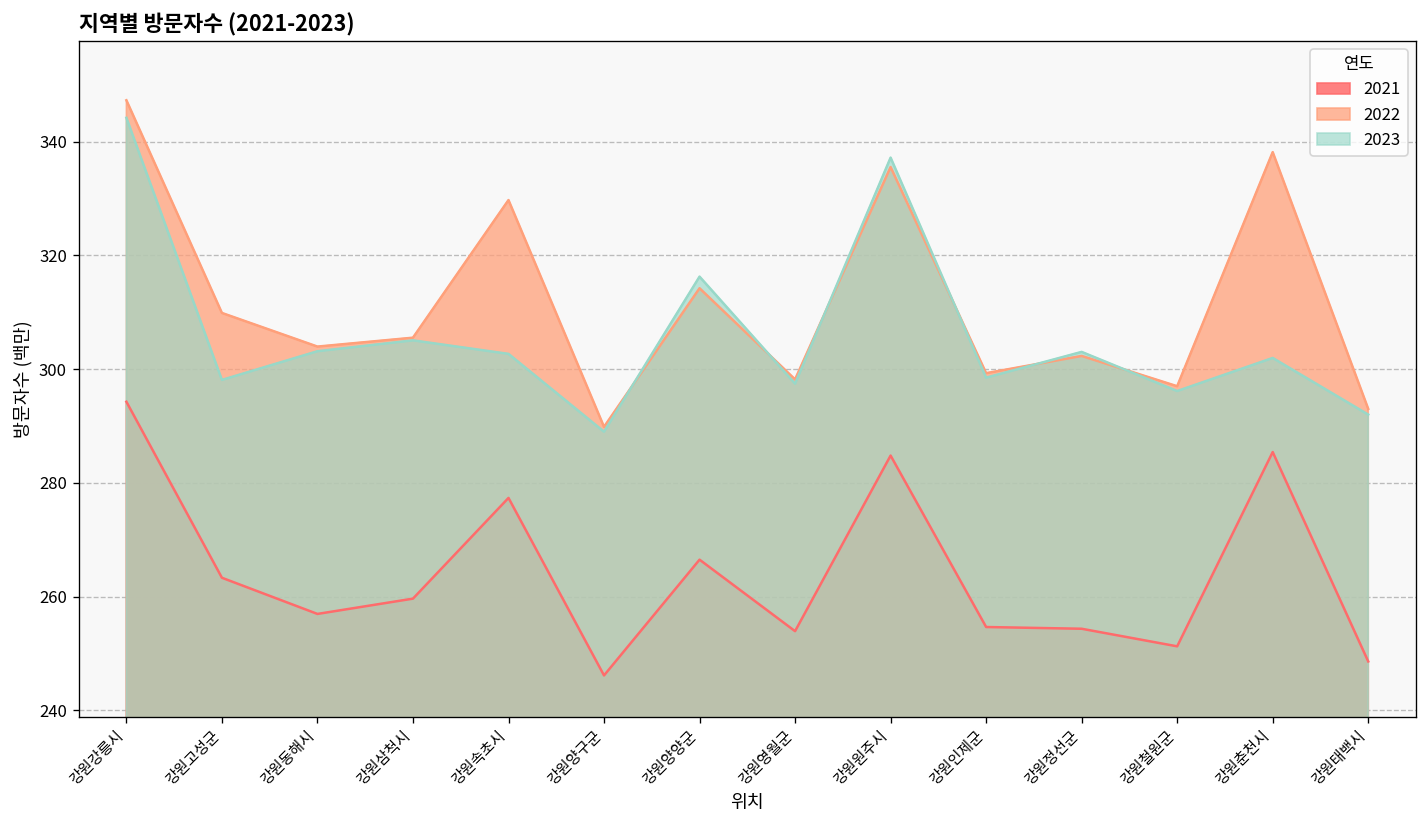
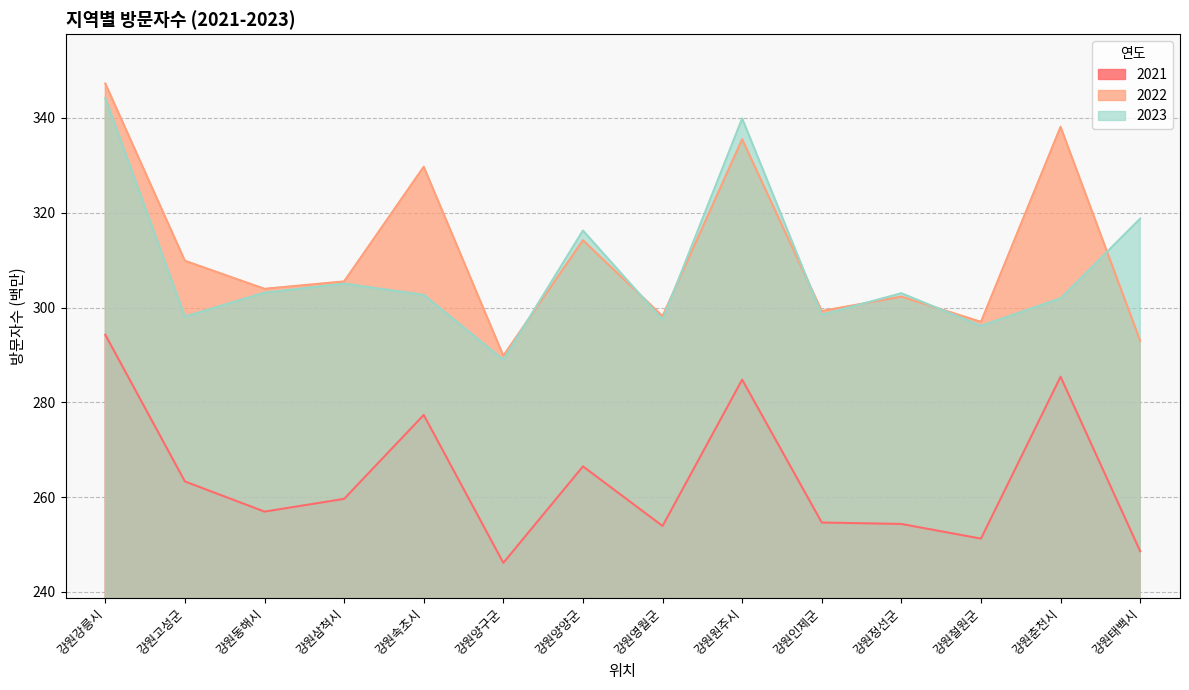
2023, 강원원주시: 337 -> 340
2023, 강원태백시: 292 -> 319
